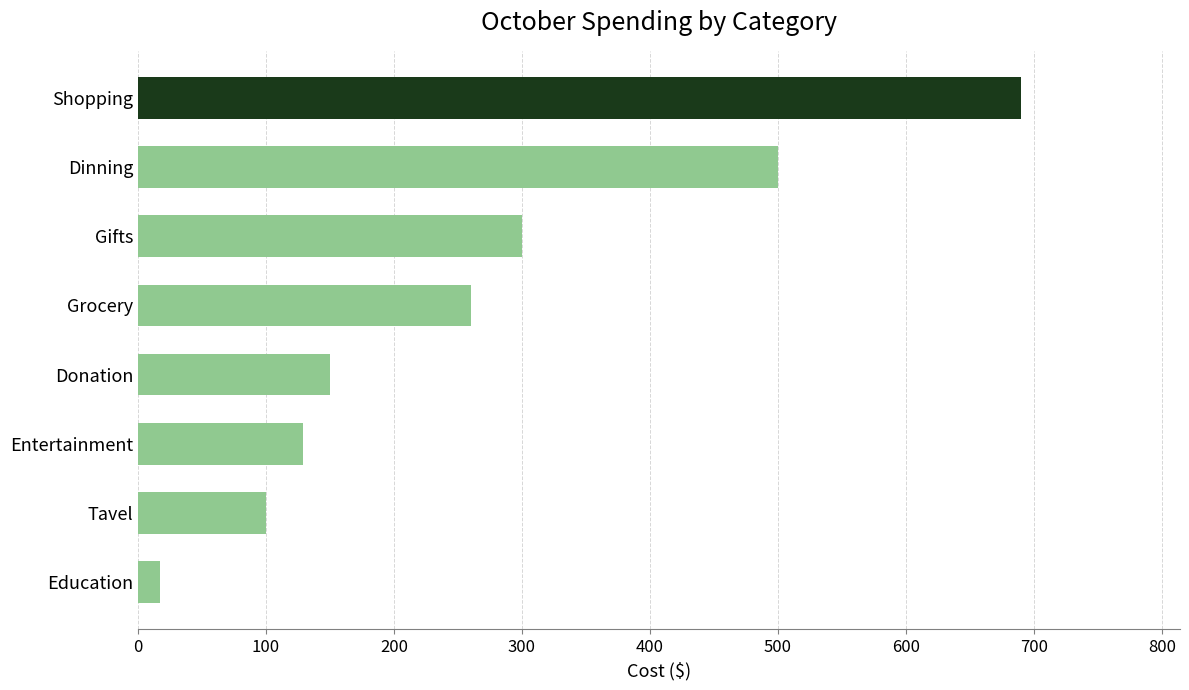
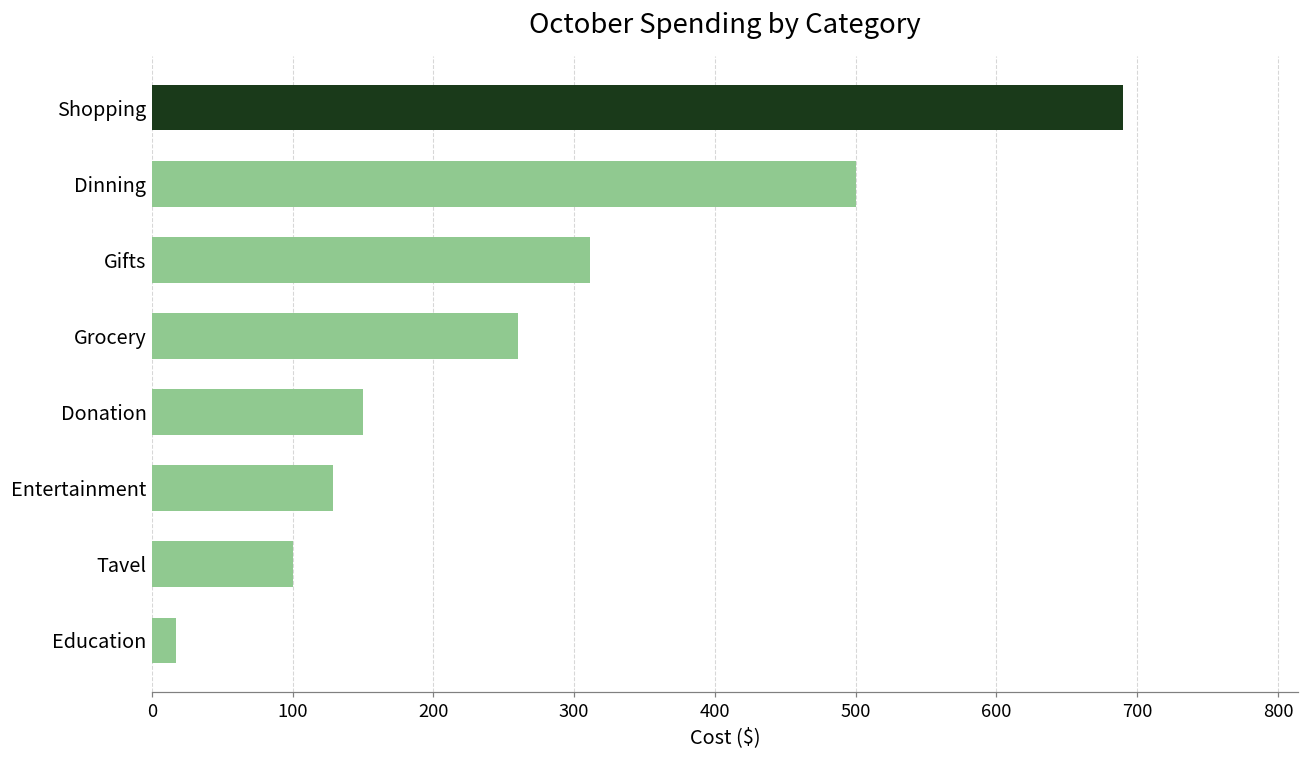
Gifts: 300 -> 311
